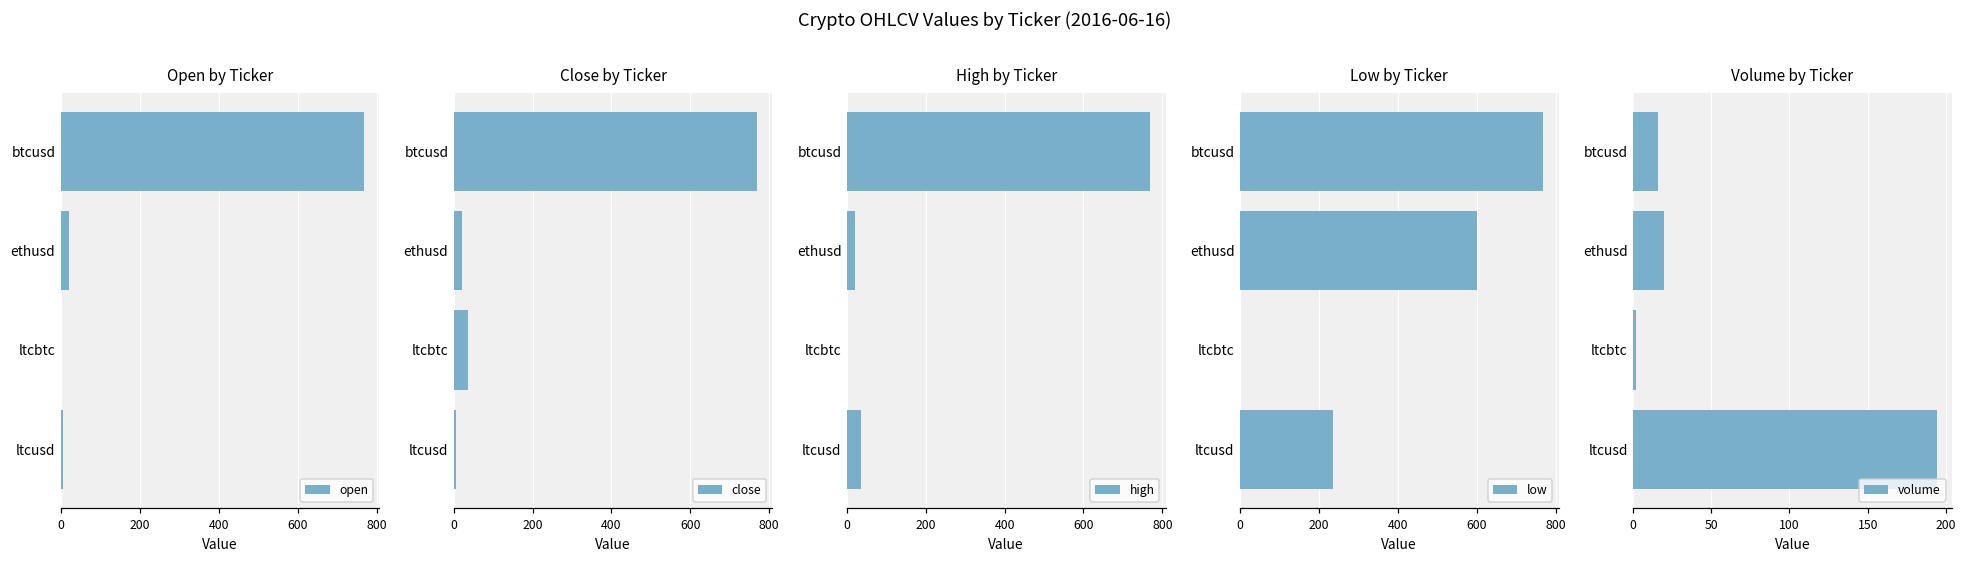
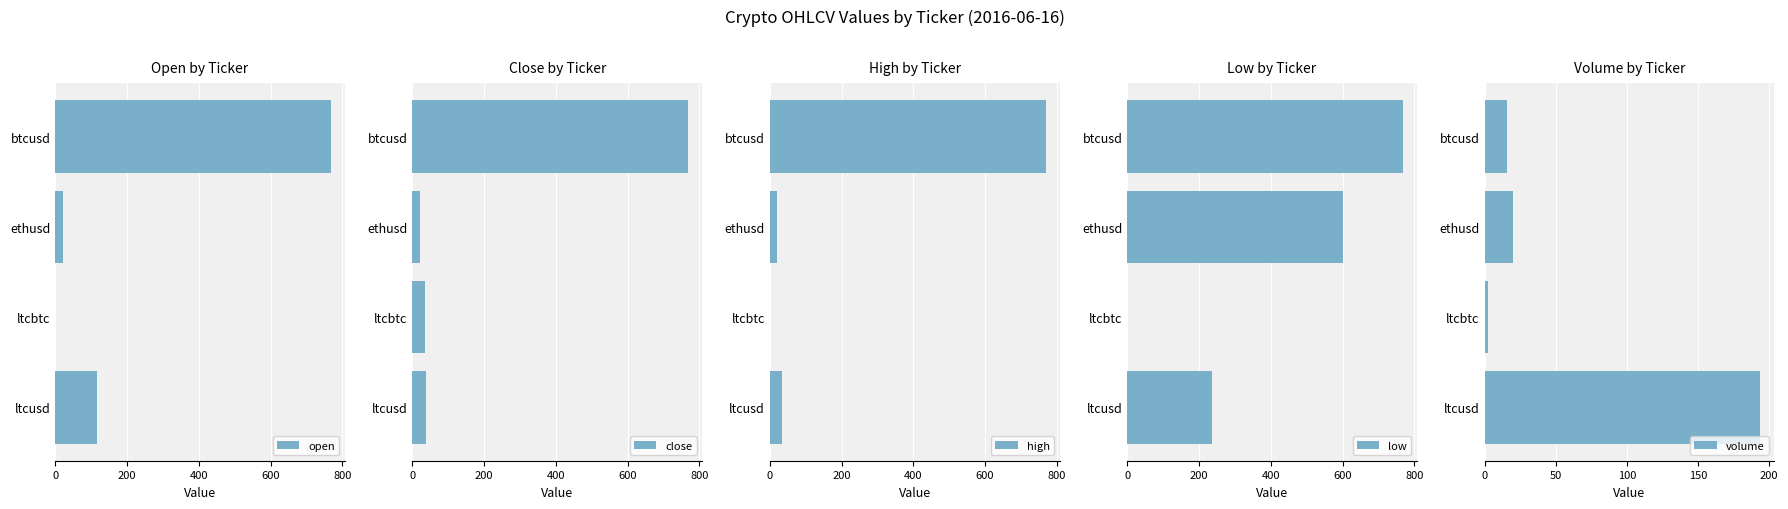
Open by Ticker, ltcusd: 10 -> 120
Close by Ticker, ltcusd: 10 -> 40
